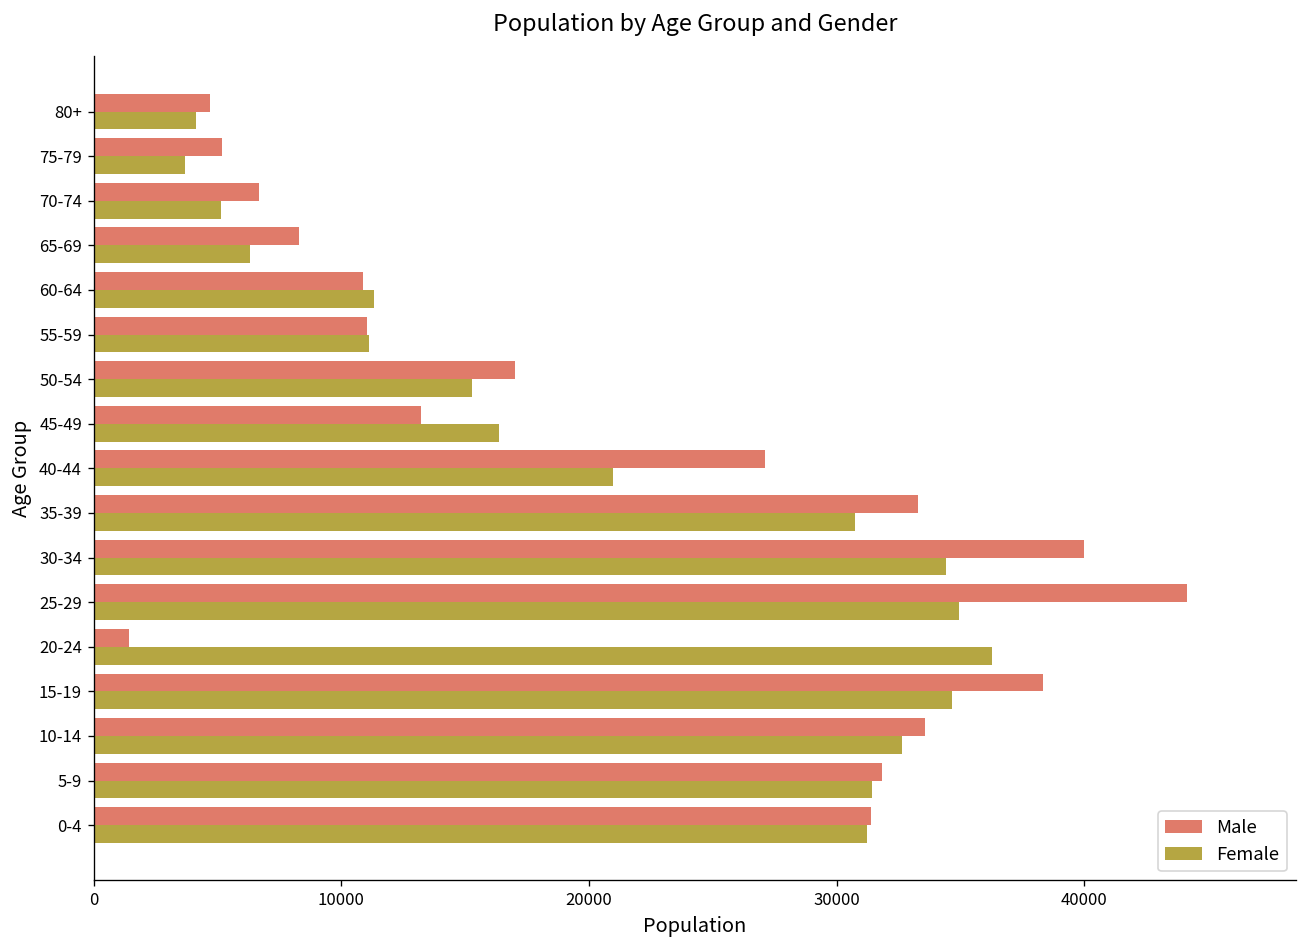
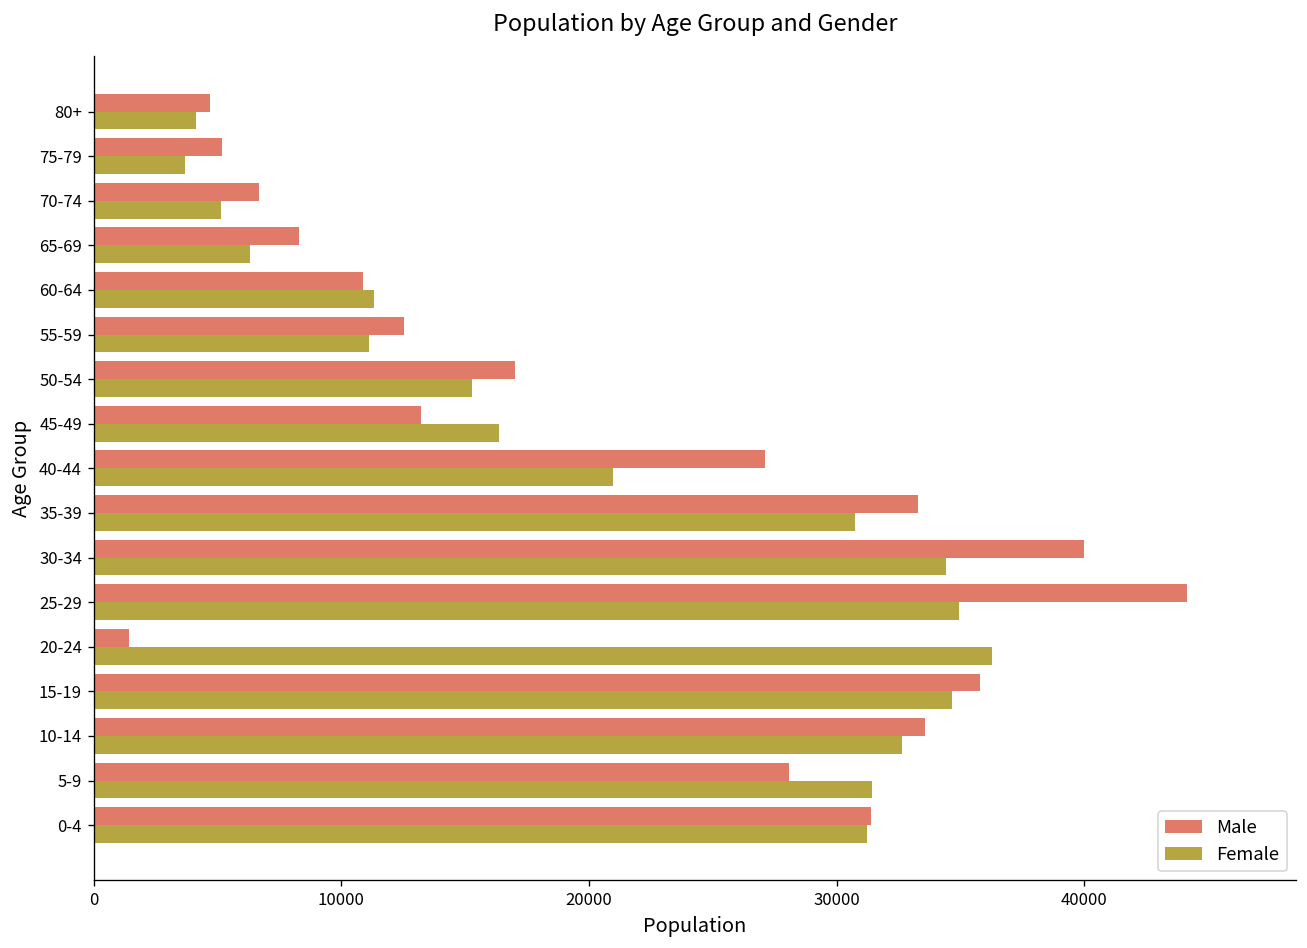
Male, 55-59: 11000 -> 12500
Male, 15-19: 38300 -> 35800
Male, 5-9: 31900 -> 28100
